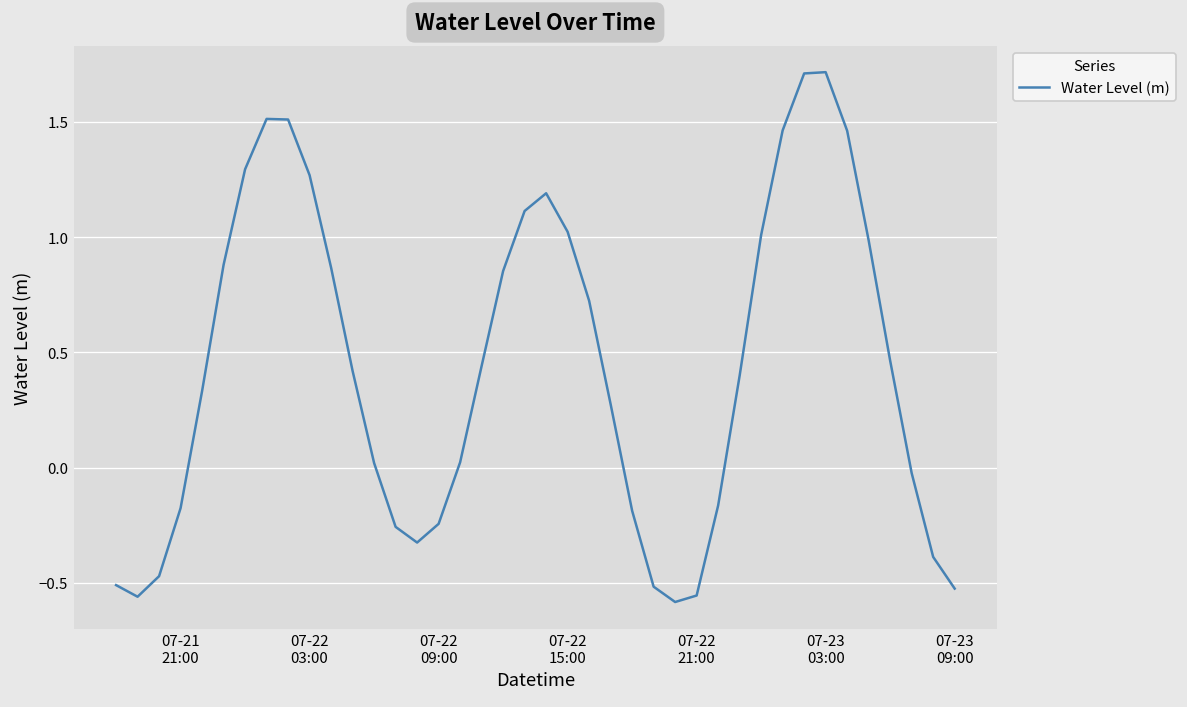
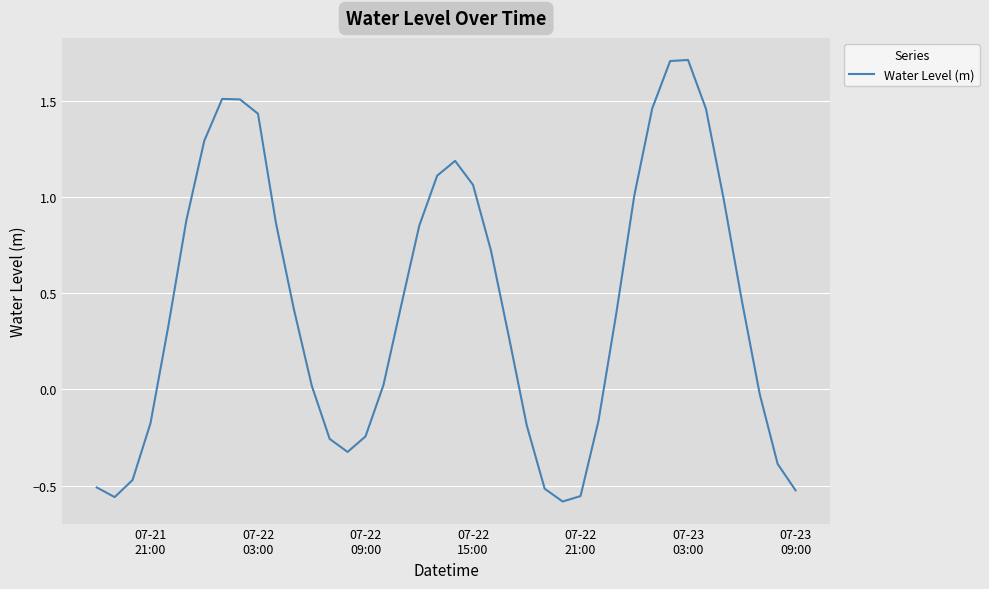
07-22 03:00: 1.27 -> 1.44
07-22 15:00: 1.02 -> 1.07
